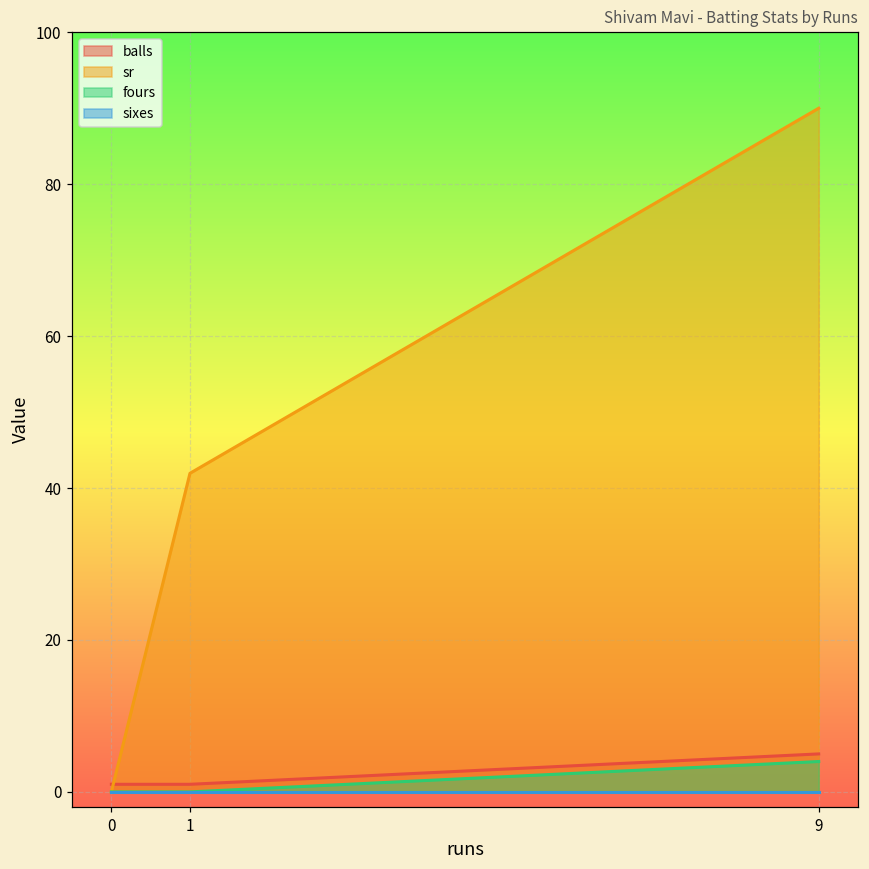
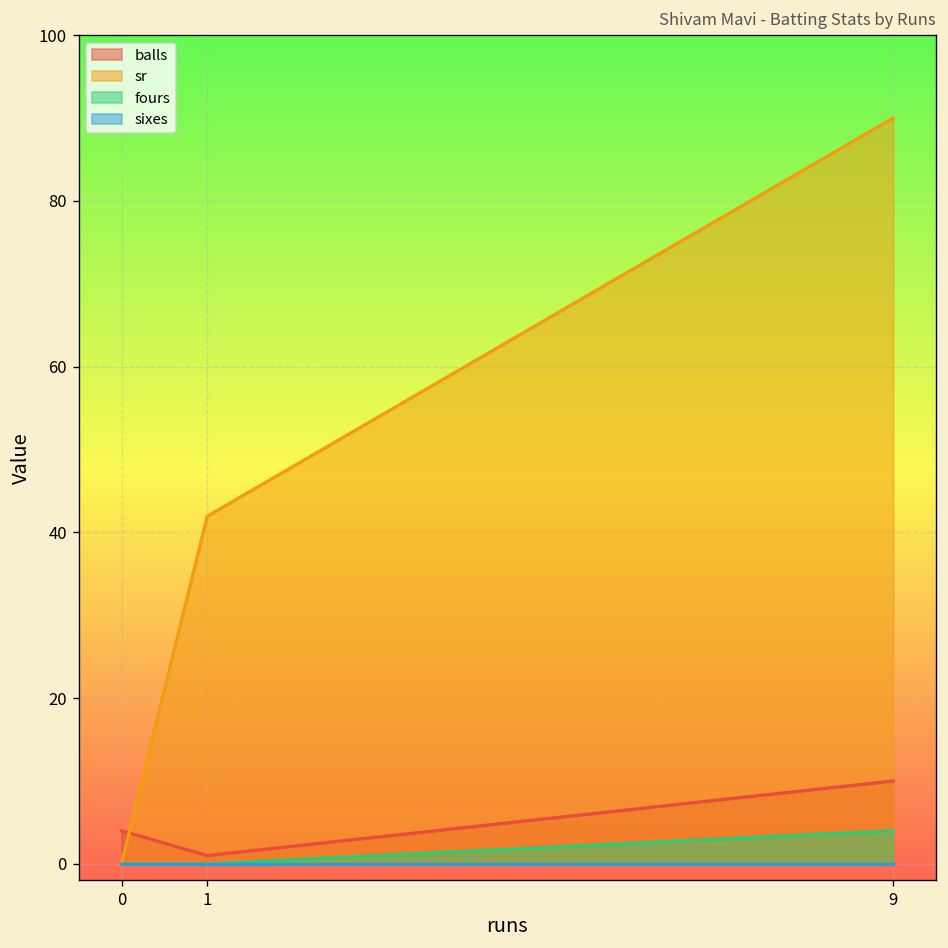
balls, 0: 1 -> 4
balls, 9: 5 -> 10
